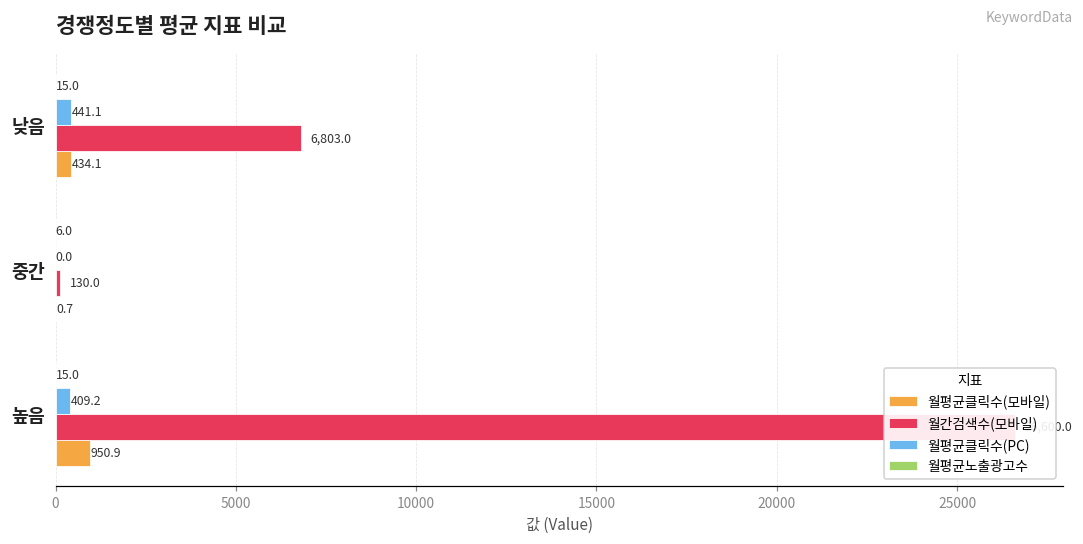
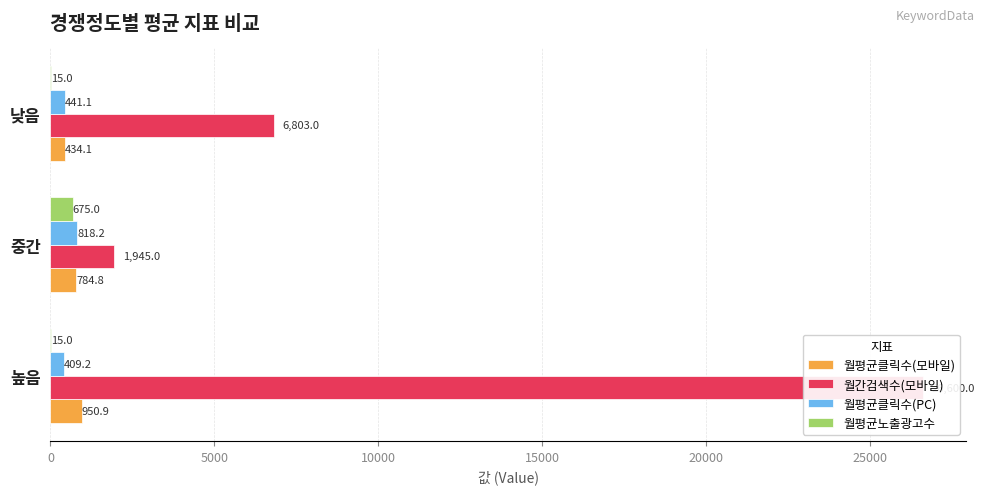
월평균노출광고수, 중간: 6.0 -> 675.0
월평균클릭수(PC), 중간: 0.0 -> 818.2
월간검색수(모바일), 중간: 130.0 -> 1,945.0
월평균클릭수(모바일), 중간: 0.7 -> 784.8
